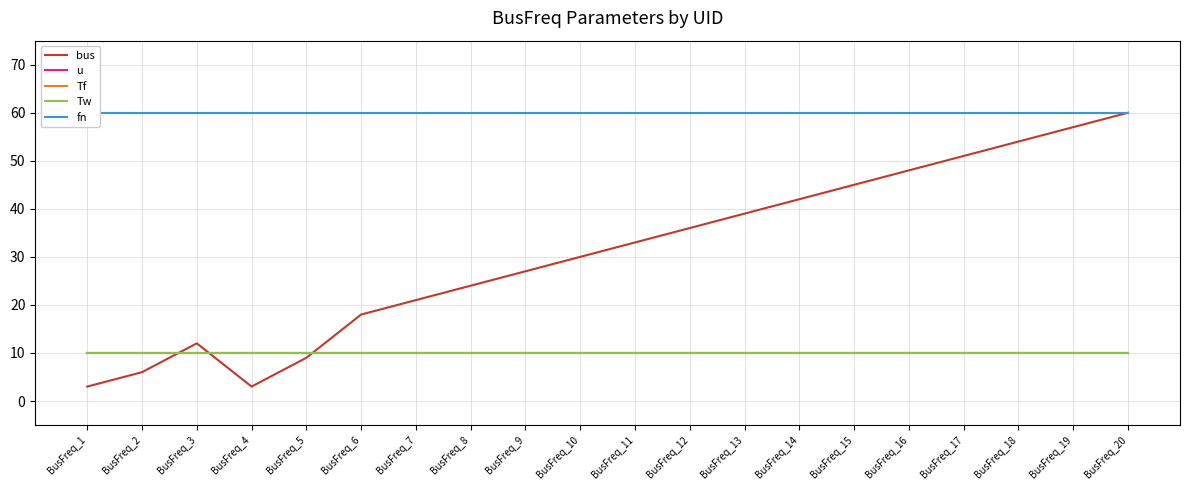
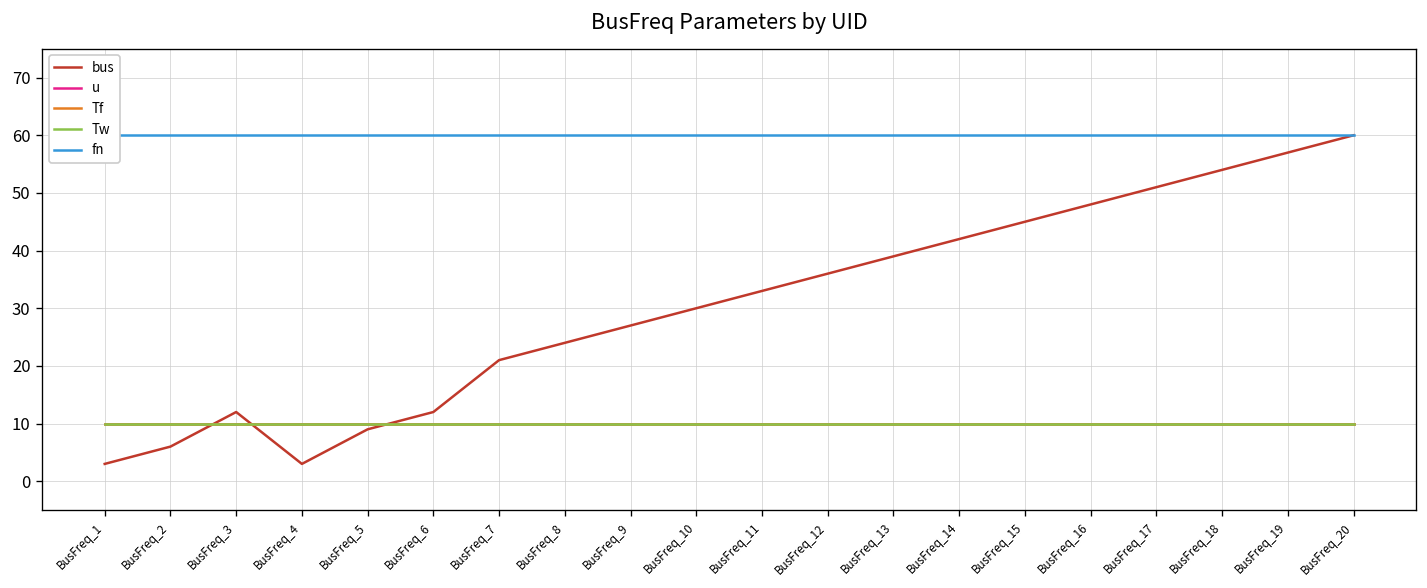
bus, BusFreq_6: 18 -> 12
